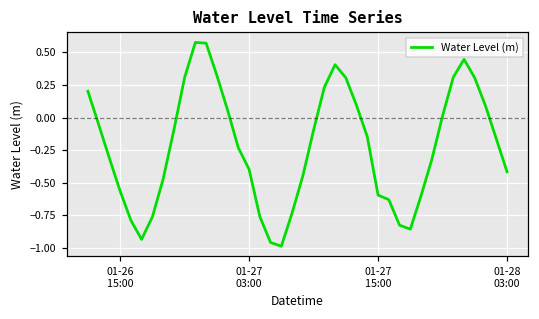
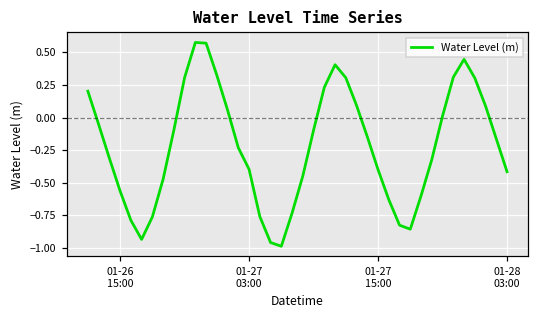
01-27 15:00: -0.59 -> -0.40
